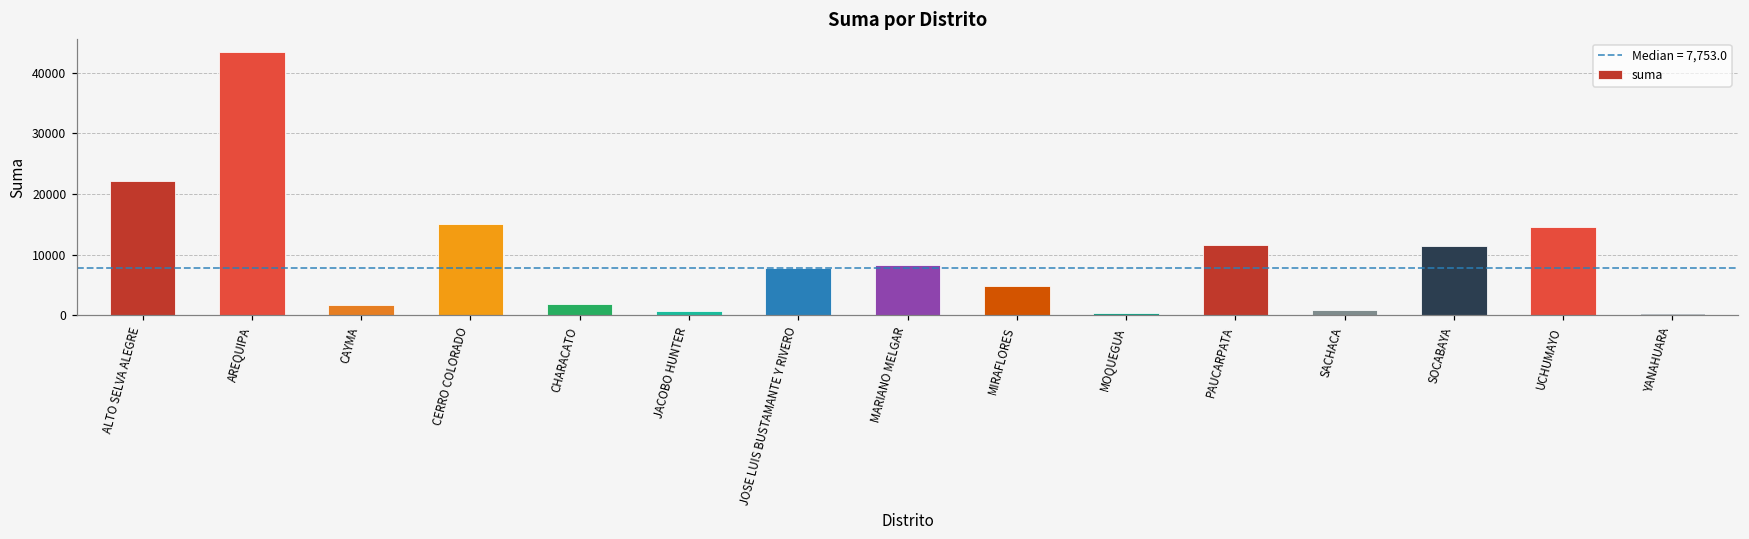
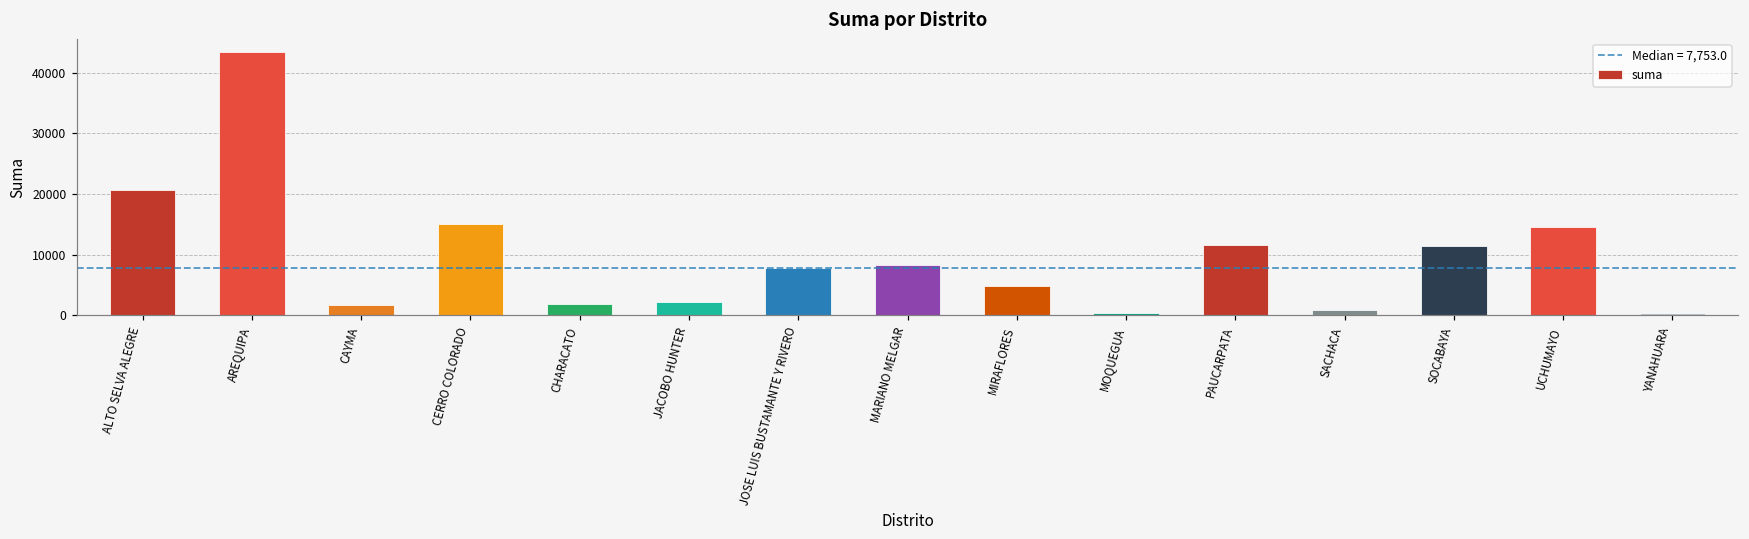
ALTO SELVA ALEGRE: 22000 -> 21000
JACOBO HUNTER: 1000 -> 2000
